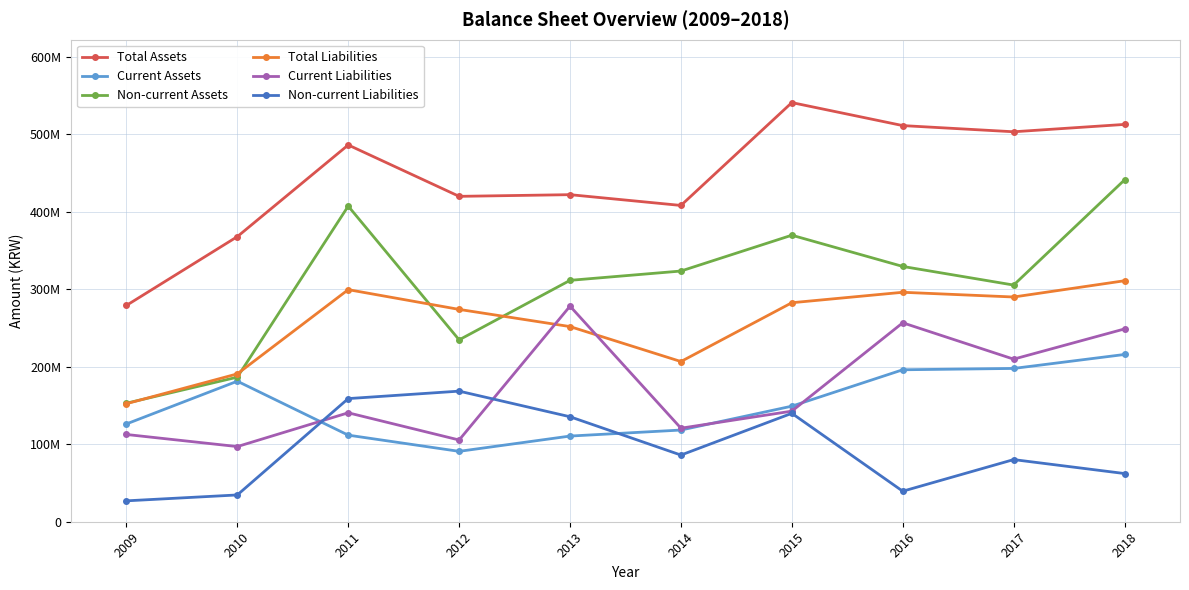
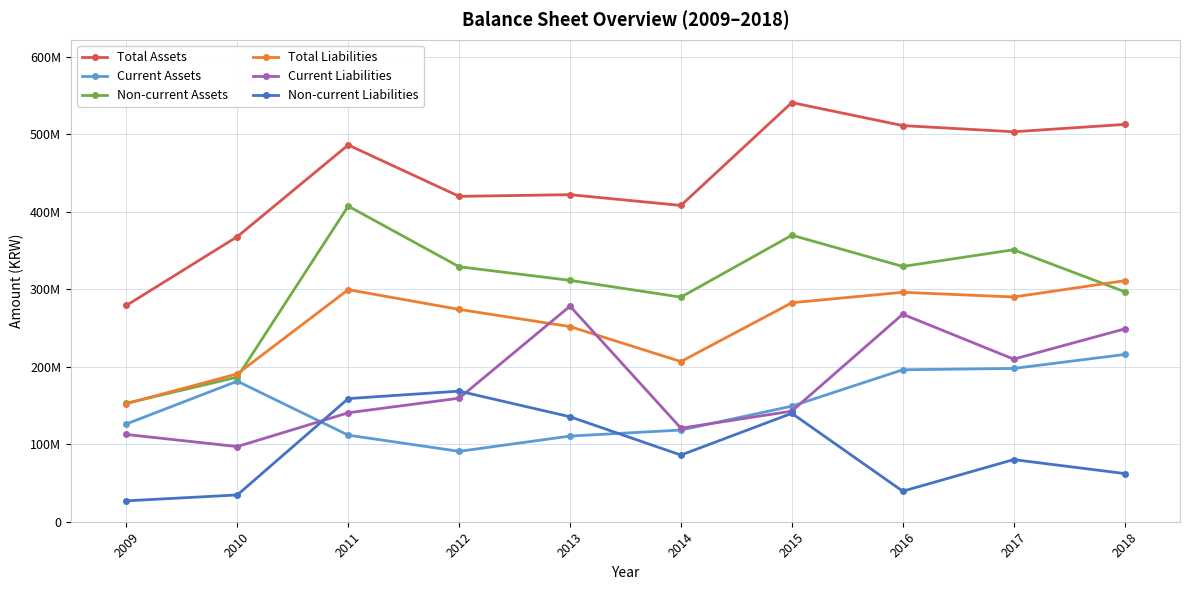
Non-current Assets, 2012: 230000000 -> 330000000
Current Liabilities, 2012: 110000000 -> 160000000
Non-current Assets, 2014: 320000000 -> 290000000
Current Liabilities, 2016: 260000000 -> 270000000
Non-current Assets, 2017: 310000000 -> 350000000
Non-current Assets, 2018: 440000000 -> 300000000
